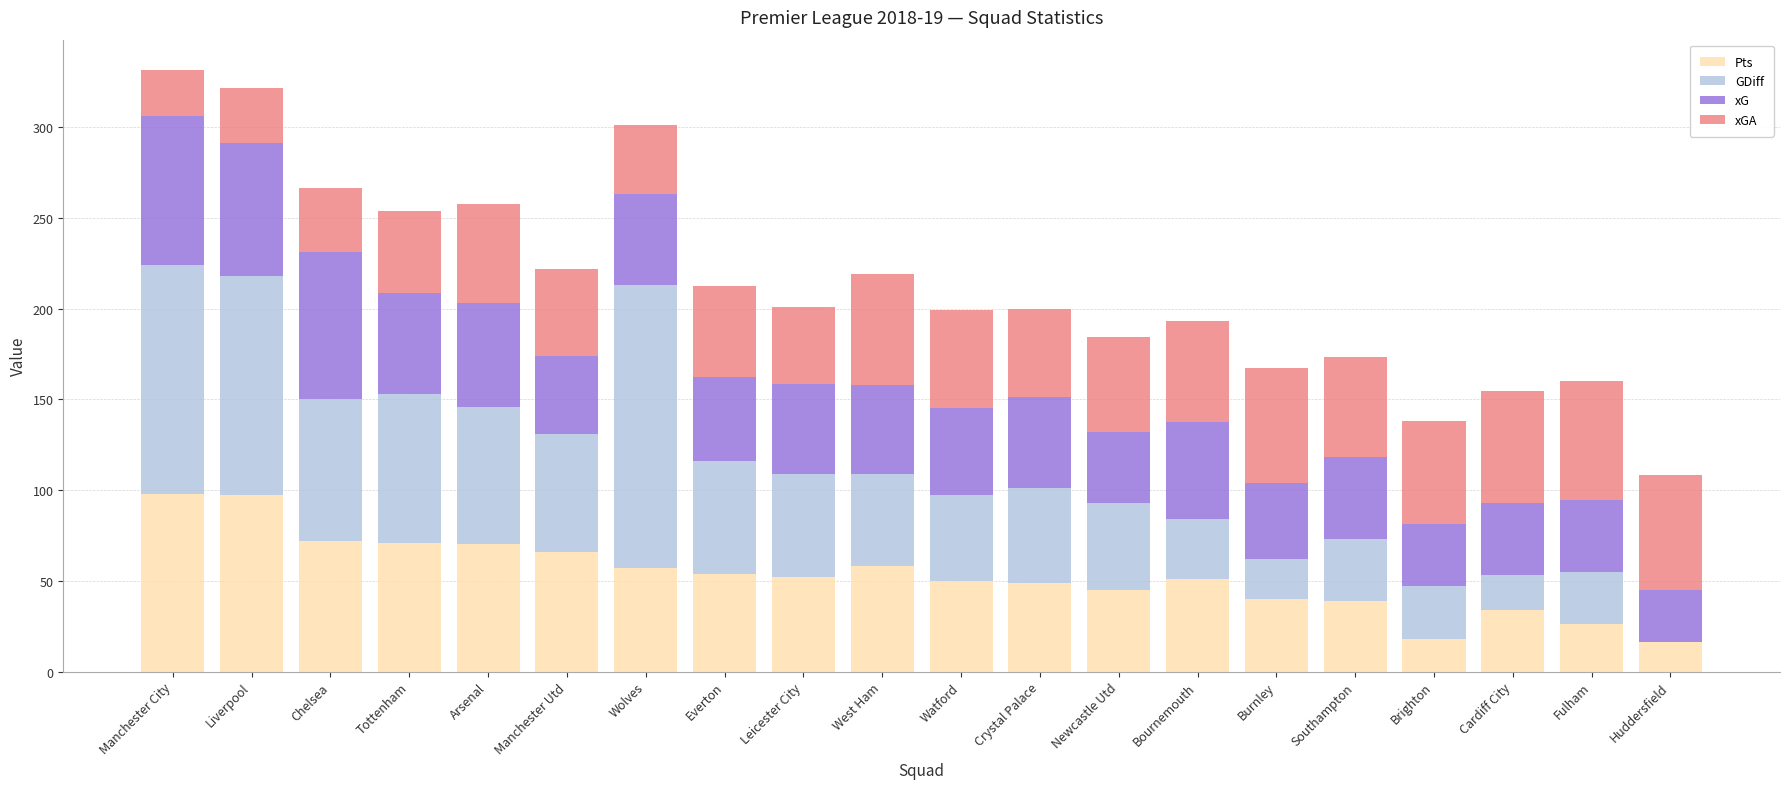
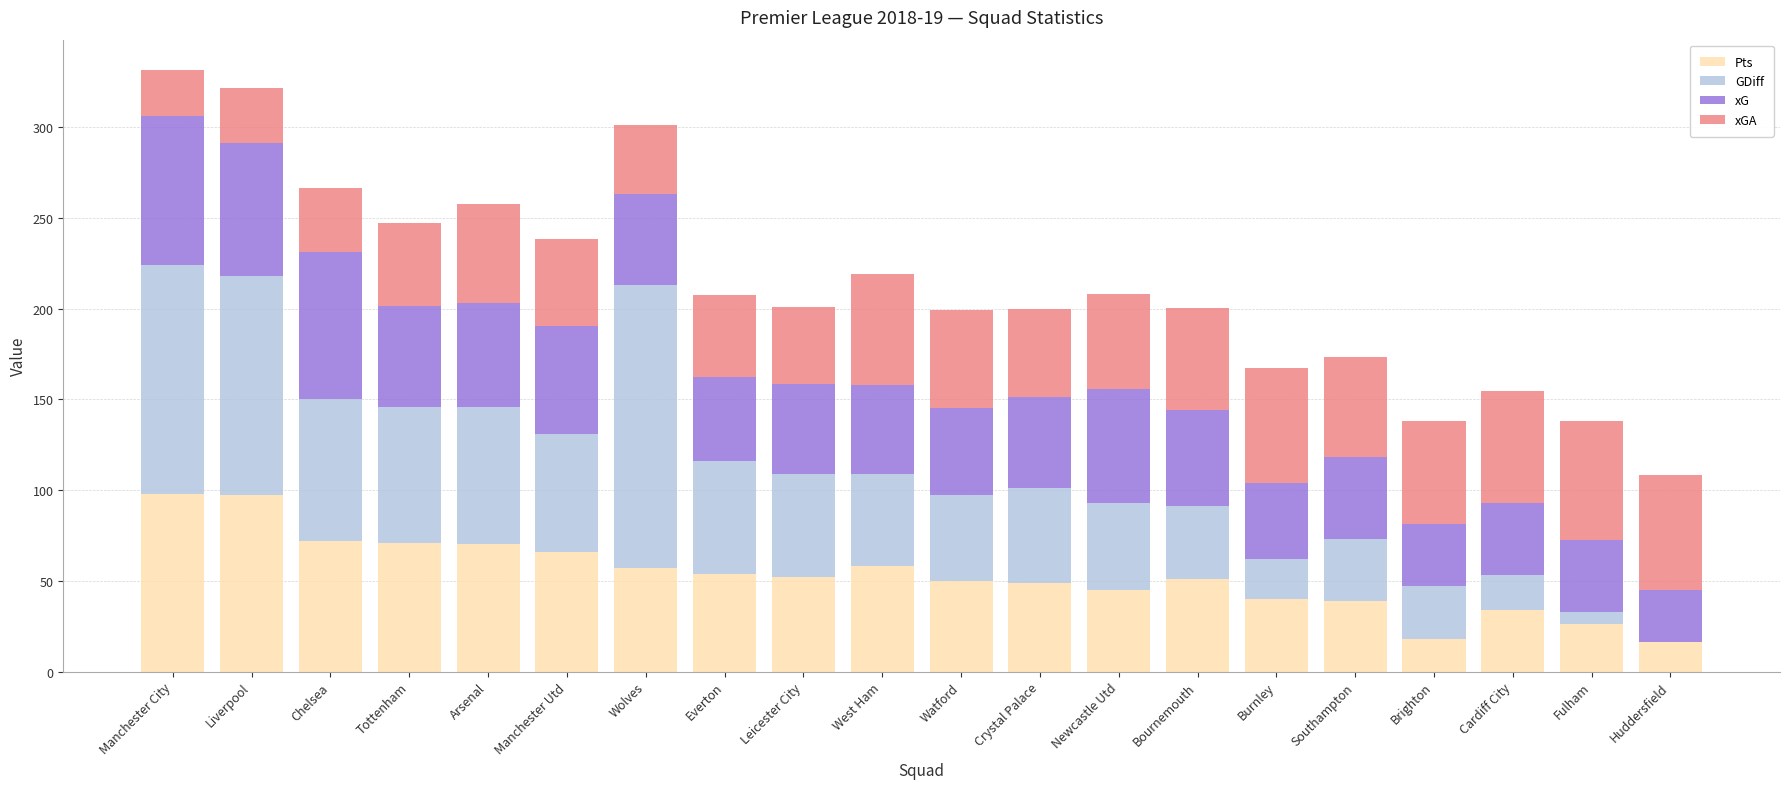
GDiff, Tottenham: 82 -> 75
xG, Manchester Utd: 43 -> 59
xGA, Everton: 50 -> 45
xG, Newcastle Utd: 39 -> 63
GDiff, Bournemouth: 33 -> 40
GDiff, Fulham: 29 -> 7
